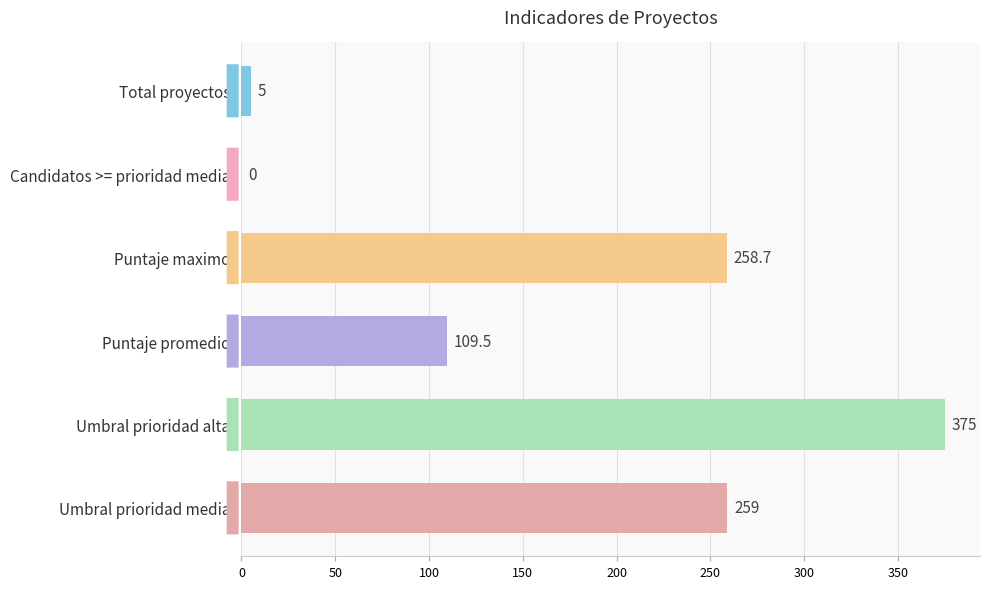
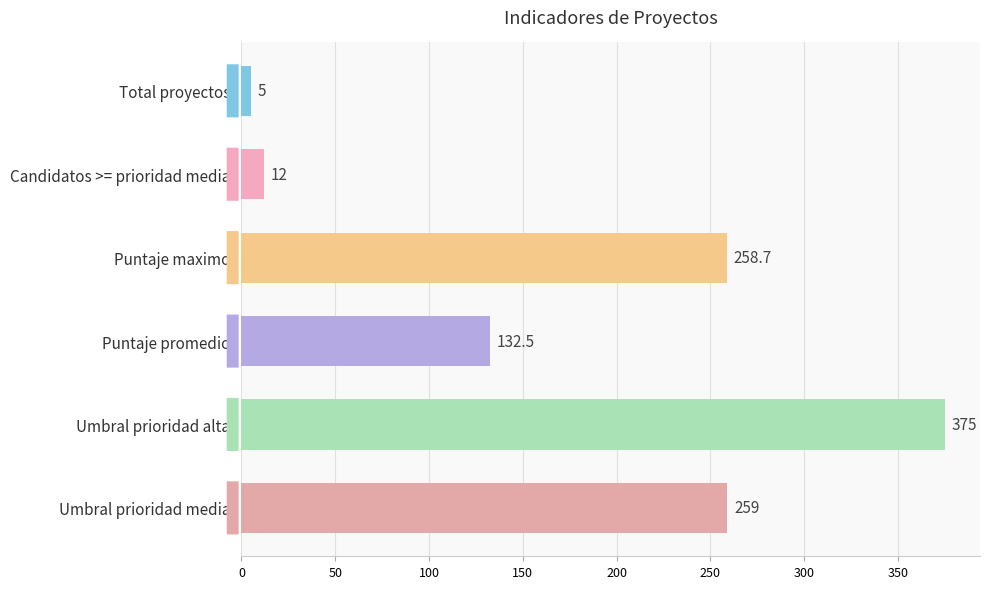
Candidatos >= prioridad media: 0 -> 12
Puntaje promedio: 109.5 -> 132.5
